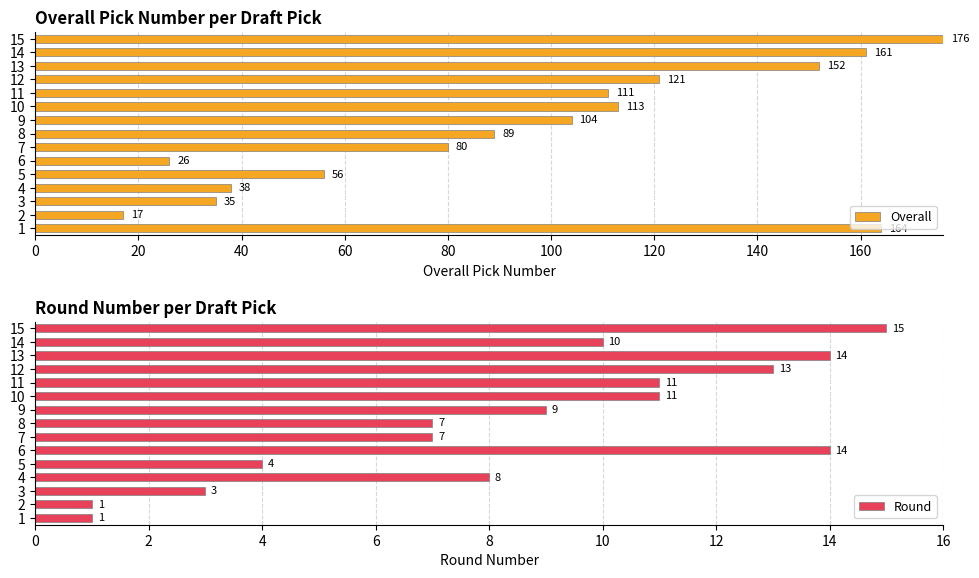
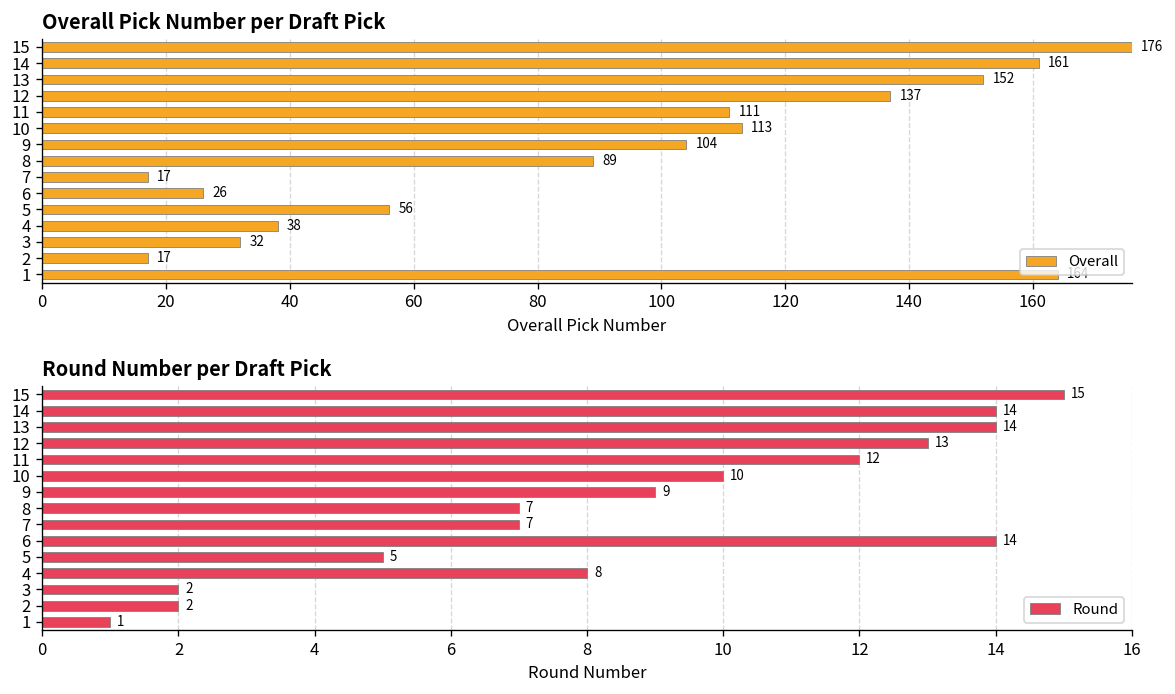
Overall Pick Number per Draft Pick, 12: 121 -> 137
Overall Pick Number per Draft Pick, 7: 80 -> 17
Overall Pick Number per Draft Pick, 3: 35 -> 32
Round Number per Draft Pick, 14: 10 -> 14
Round Number per Draft Pick, 11: 11 -> 12
Round Number per Draft Pick, 10: 11 -> 10
Round Number per Draft Pick, 5: 4 -> 5
Round Number per Draft Pick, 3: 3 -> 2
Round Number per Draft Pick, 2: 1 -> 2
